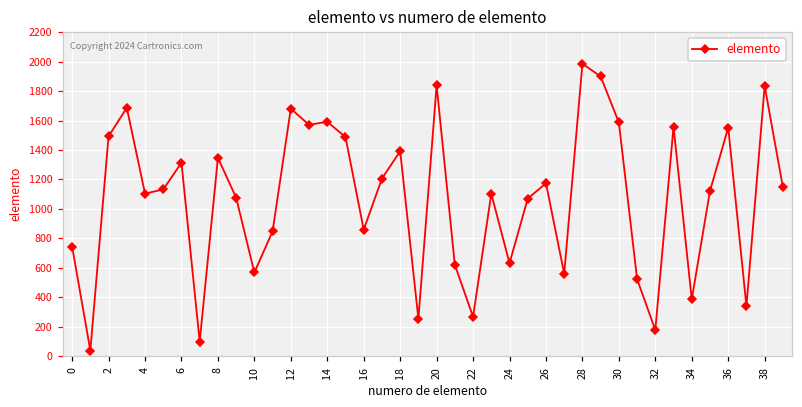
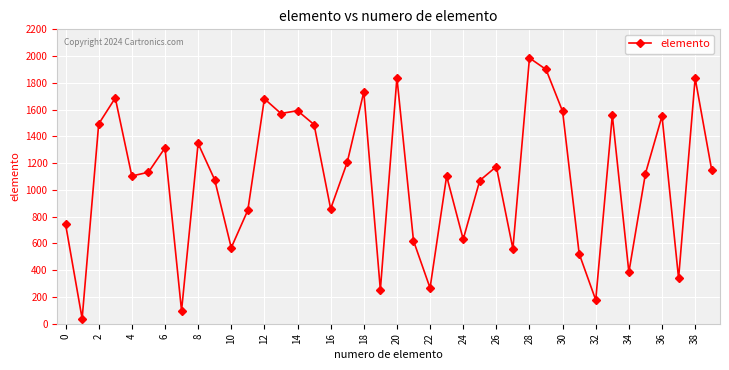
18: 1390 -> 1730
